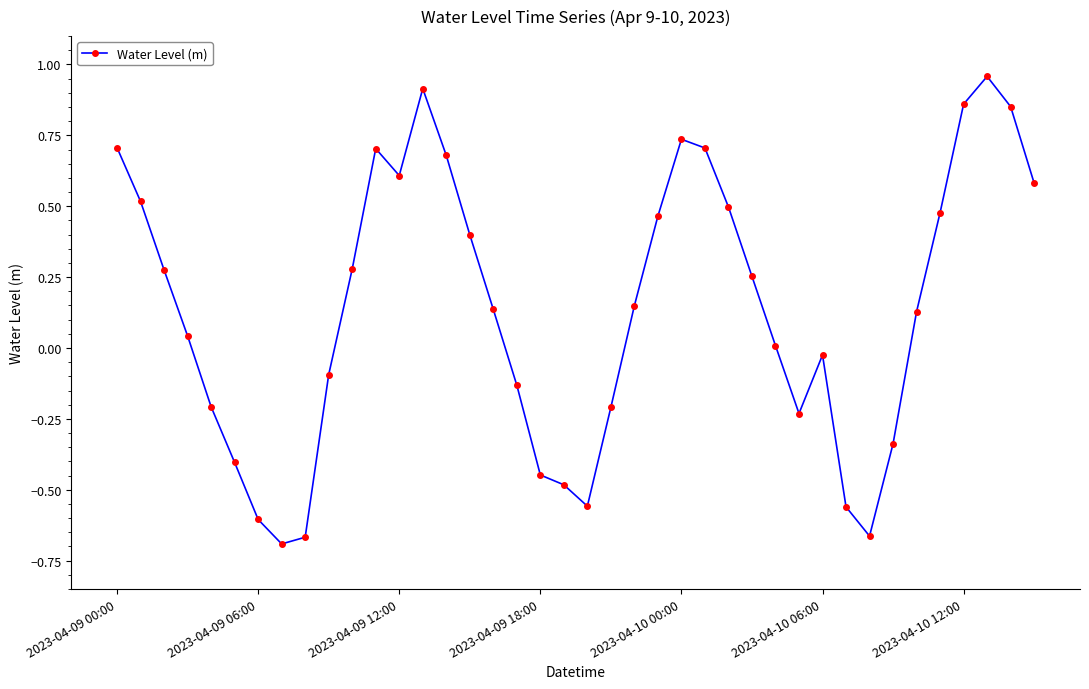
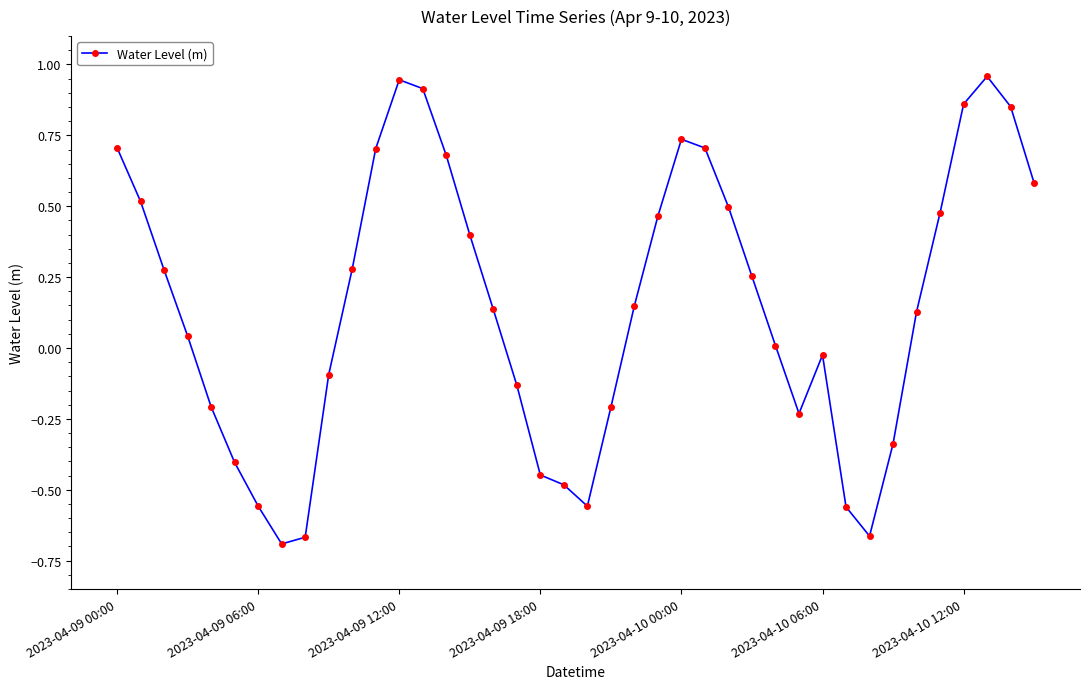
2023-04-09 06:00: -0.60 -> -0.56
2023-04-09 12:00: 0.61 -> 0.95
